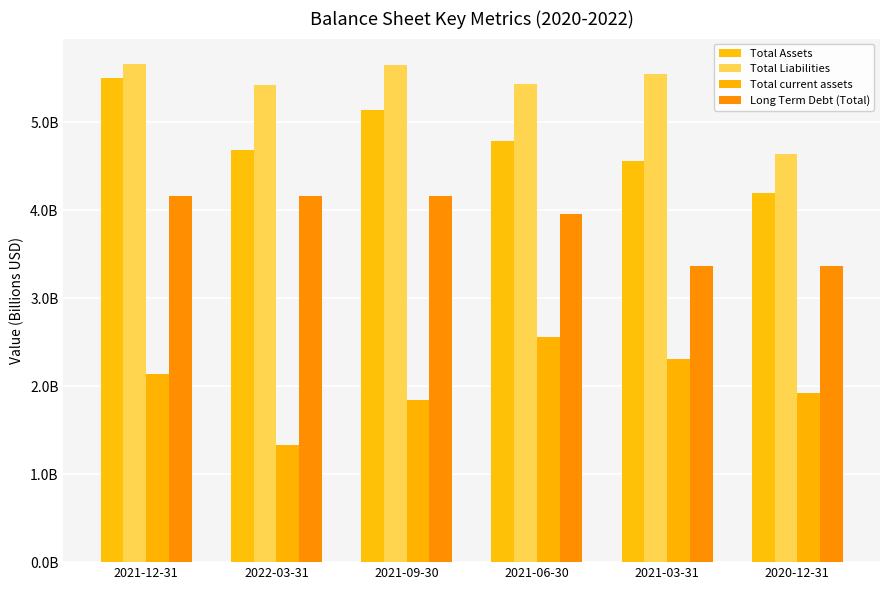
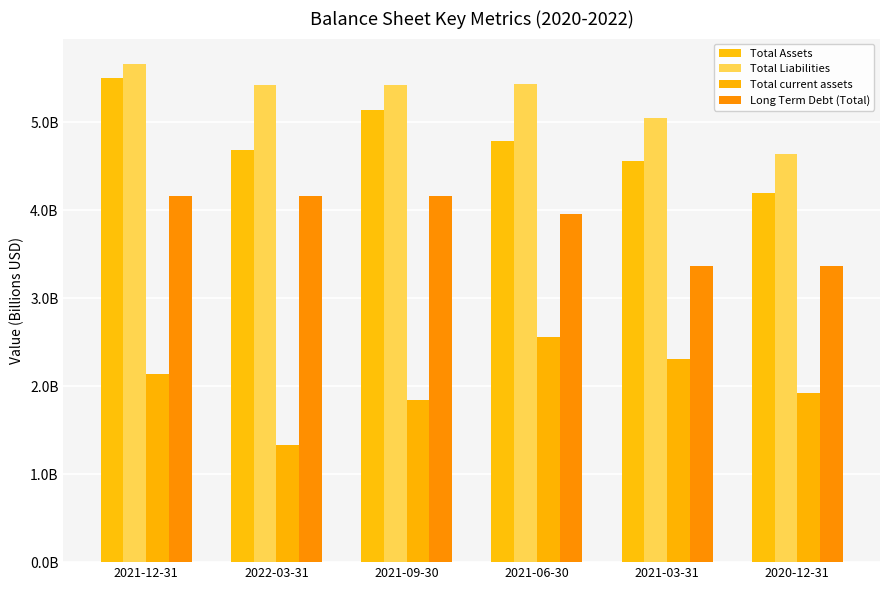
Total Liabilities, 2021-09-30: 5600000000 -> 5400000000
Total Liabilities, 2021-03-31: 5600000000 -> 5000000000
